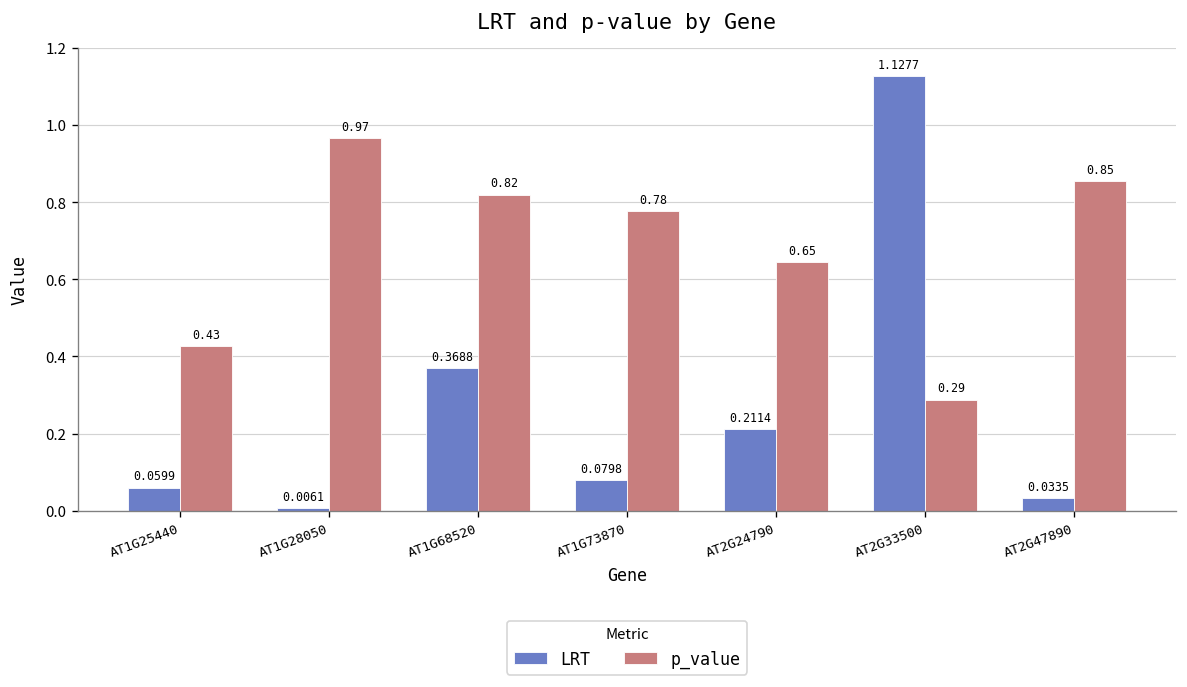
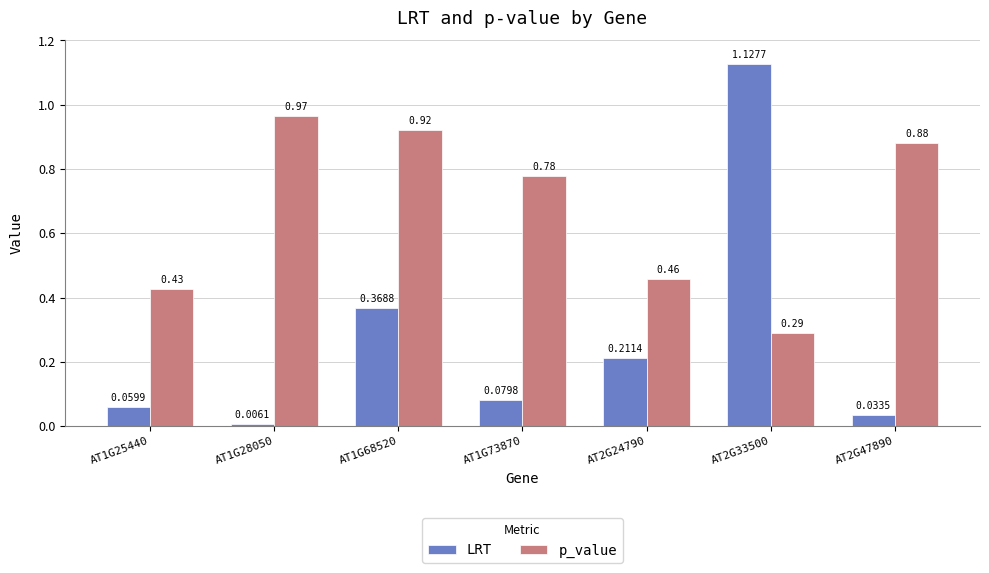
p_value, AT1G68520: 0.82 -> 0.92
p_value, AT2G24790: 0.65 -> 0.46
p_value, AT2G47890: 0.85 -> 0.88
